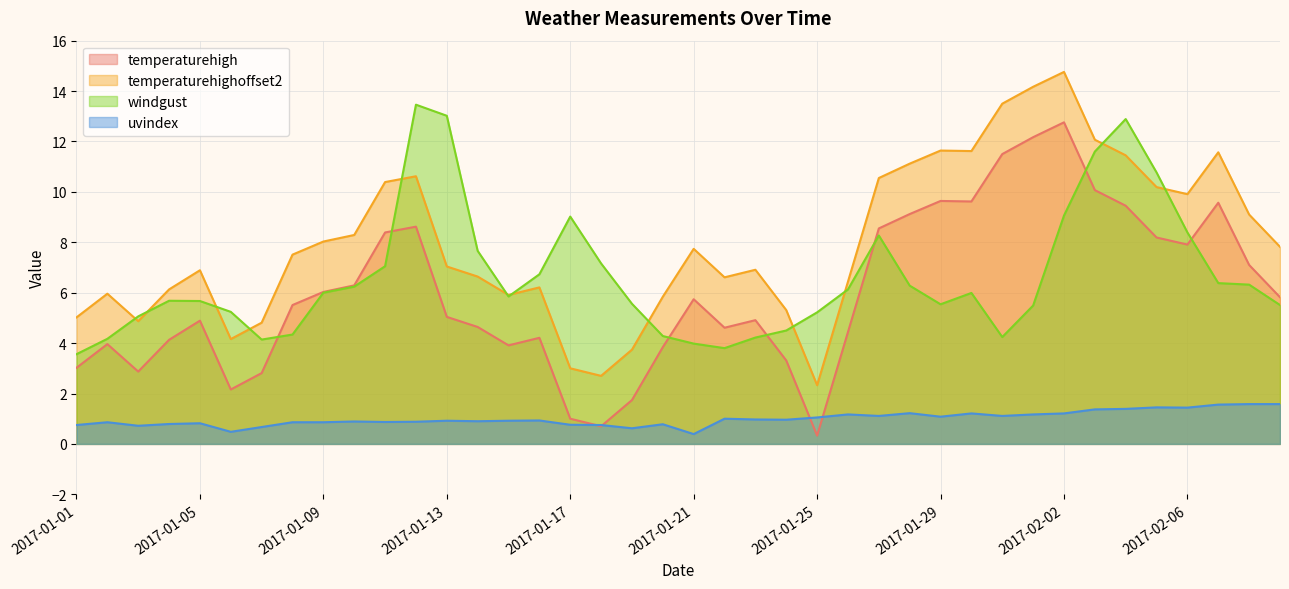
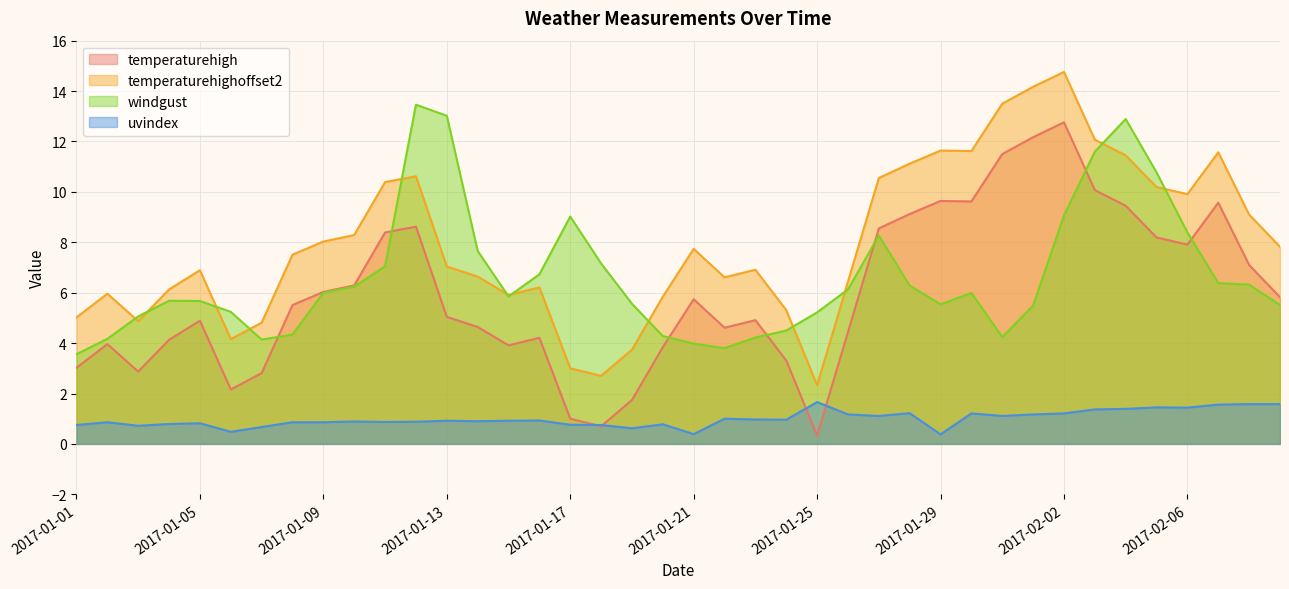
uvindex, 2017-01-25: 1.1 -> 1.7
uvindex, 2017-01-29: 1.1 -> 0.4
